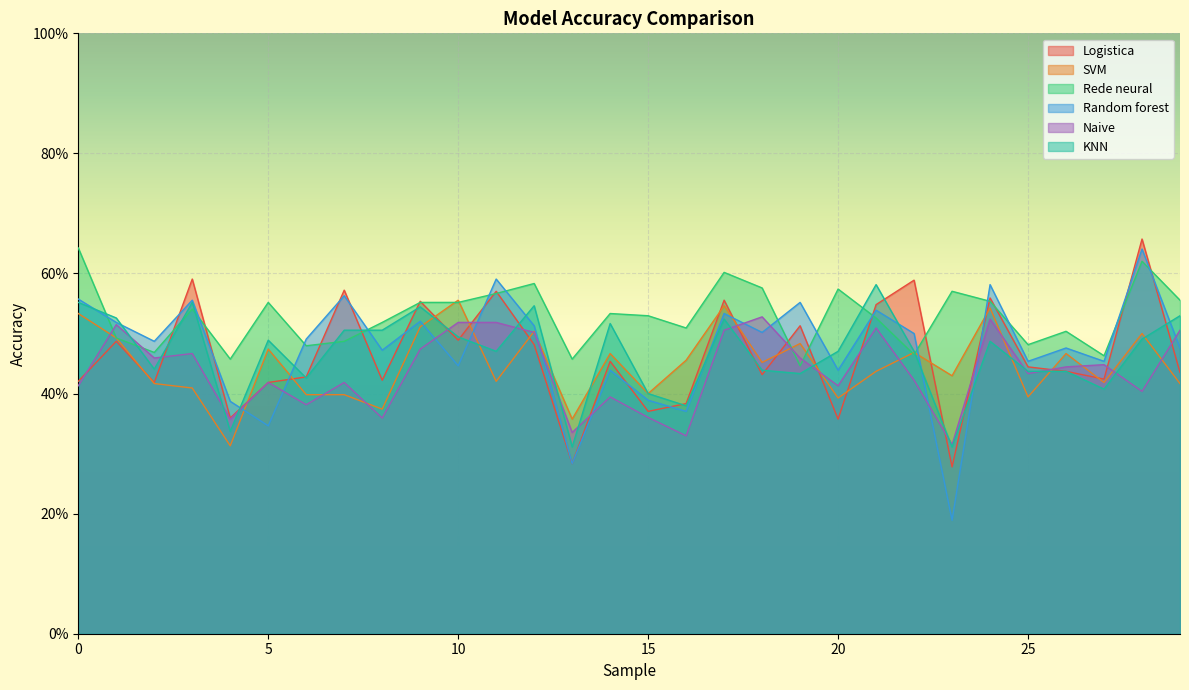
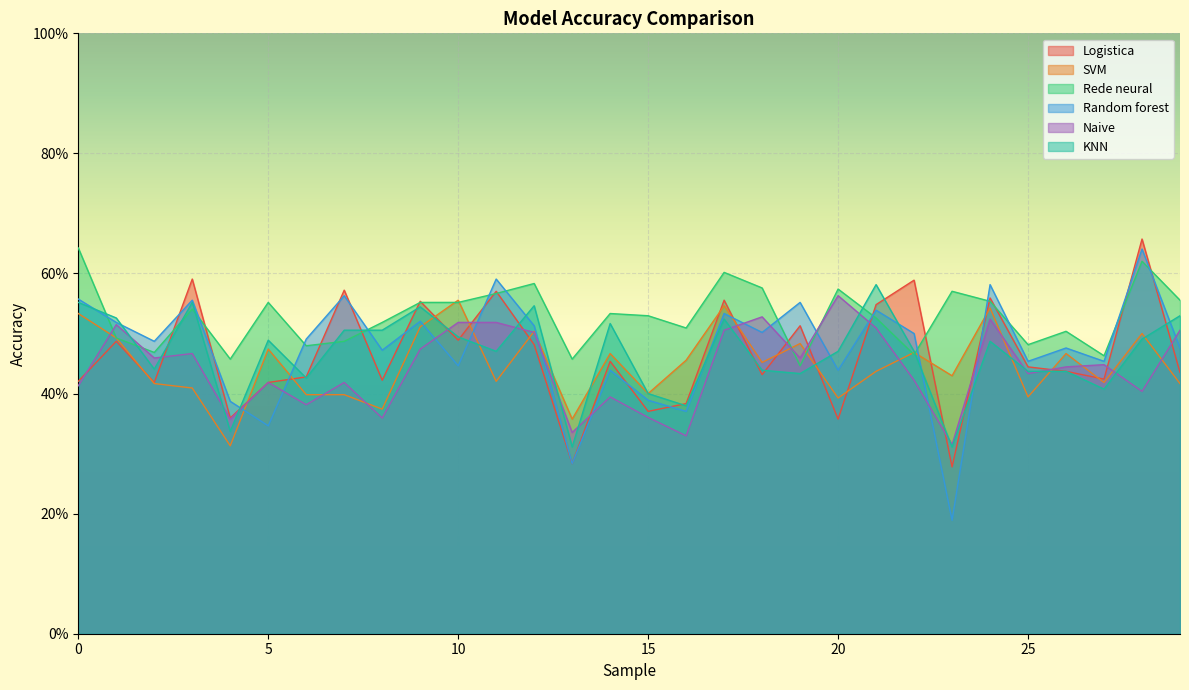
Naive, 20: 41% -> 56%
